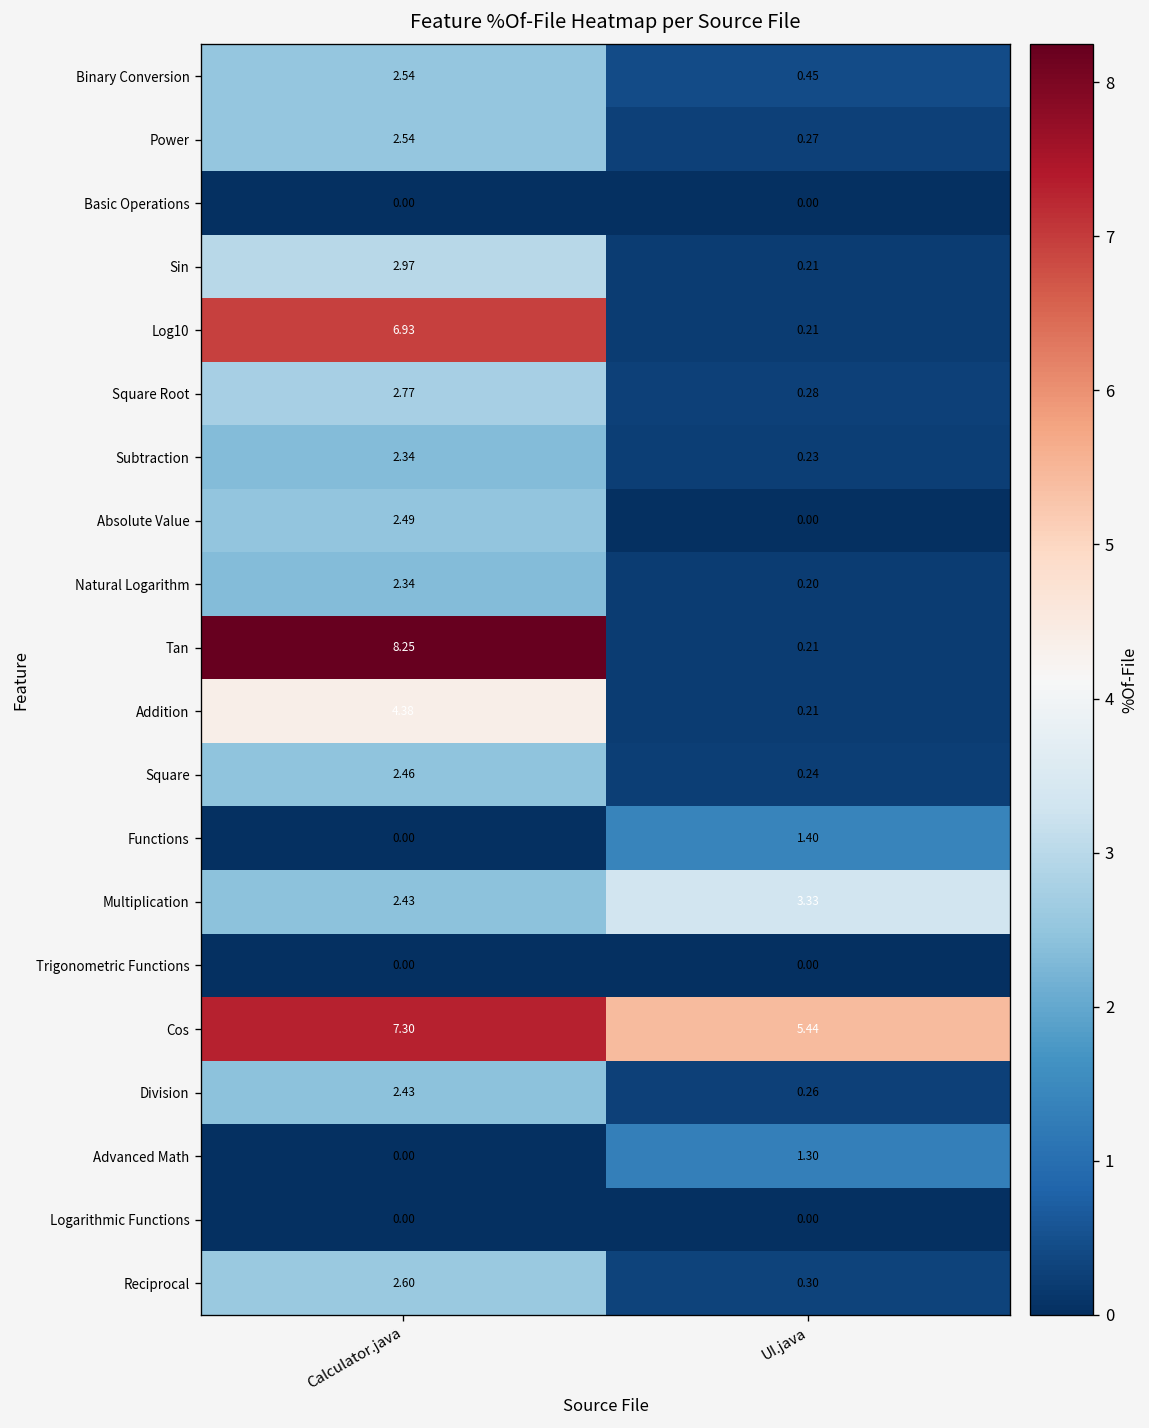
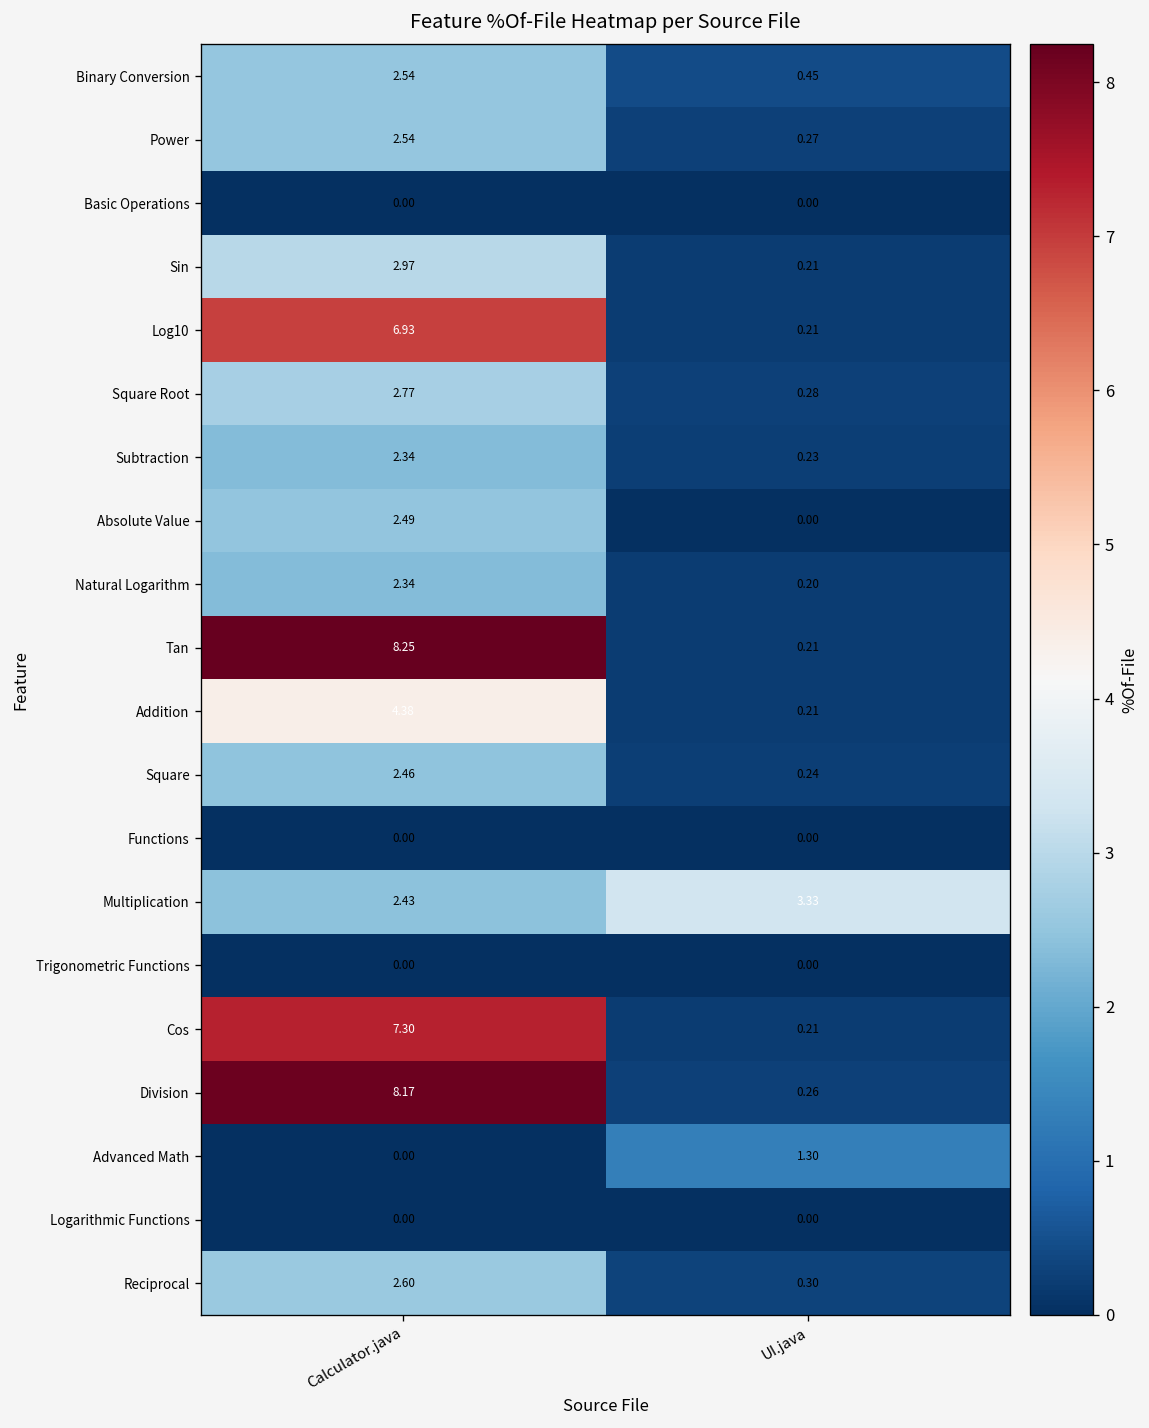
Functions, UI.java: 1.40 -> 0.00
Cos, UI.java: 5.44 -> 0.21
Division, Calculator.java: 2.43 -> 8.17
